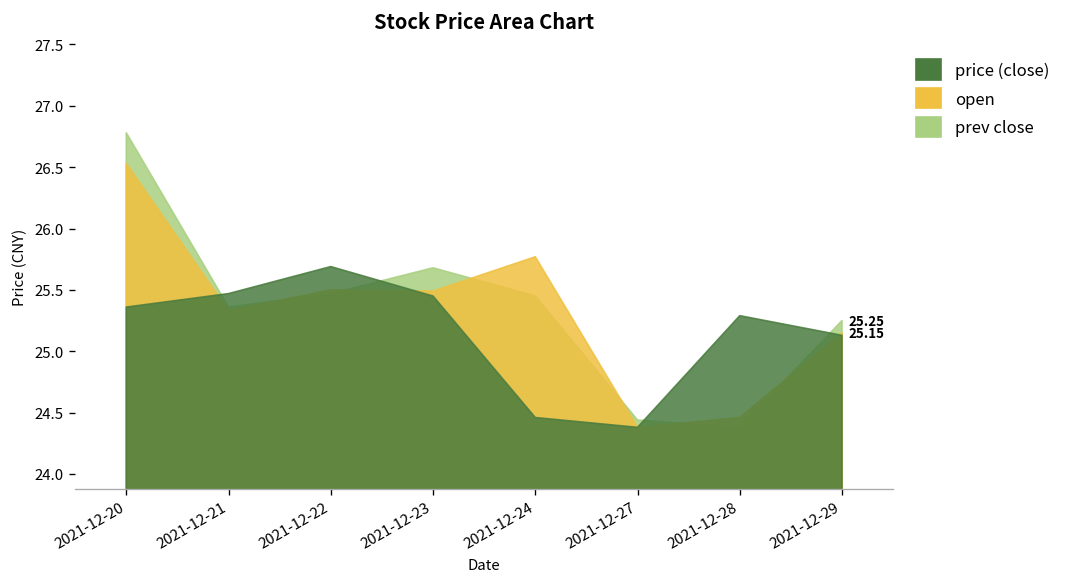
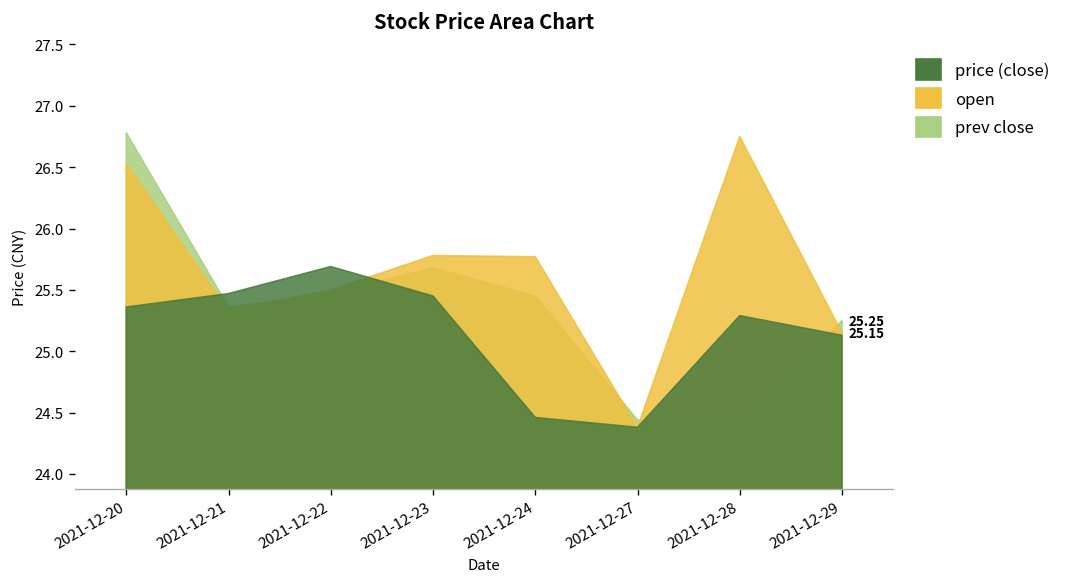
open, 2021-12-23: 25.49 -> 25.78
open, 2021-12-28: 24.46 -> 26.75
